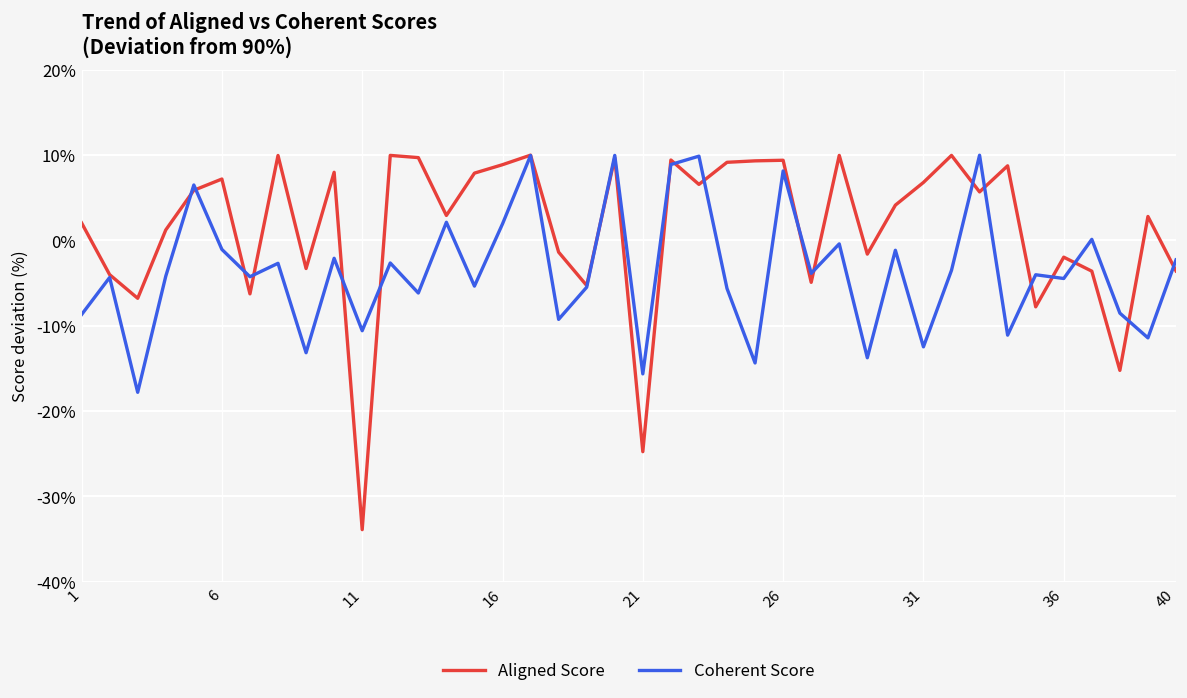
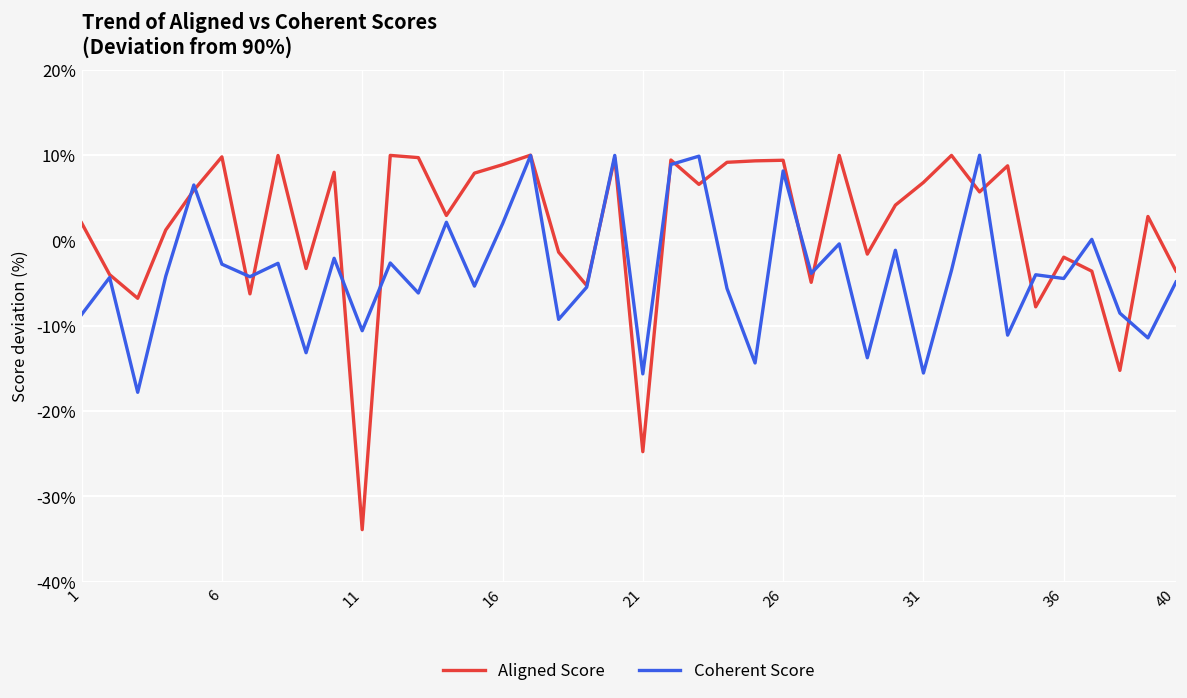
Aligned Score, 6: 7% -> 10%
Coherent Score, 6: -1% -> -3%
Coherent Score, 31: -12% -> -16%
Coherent Score, 40: -2% -> -5%
